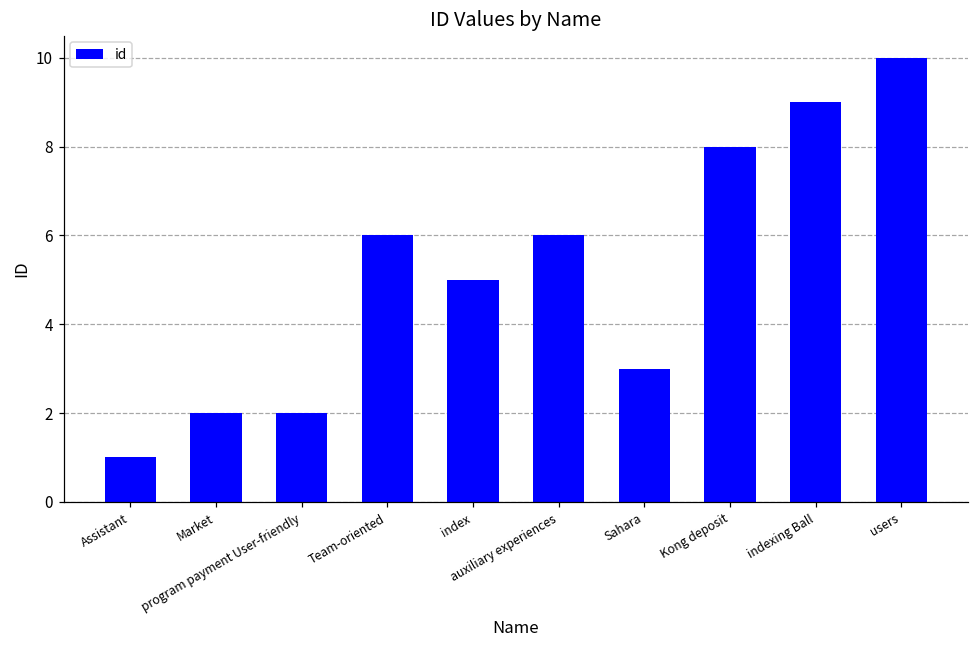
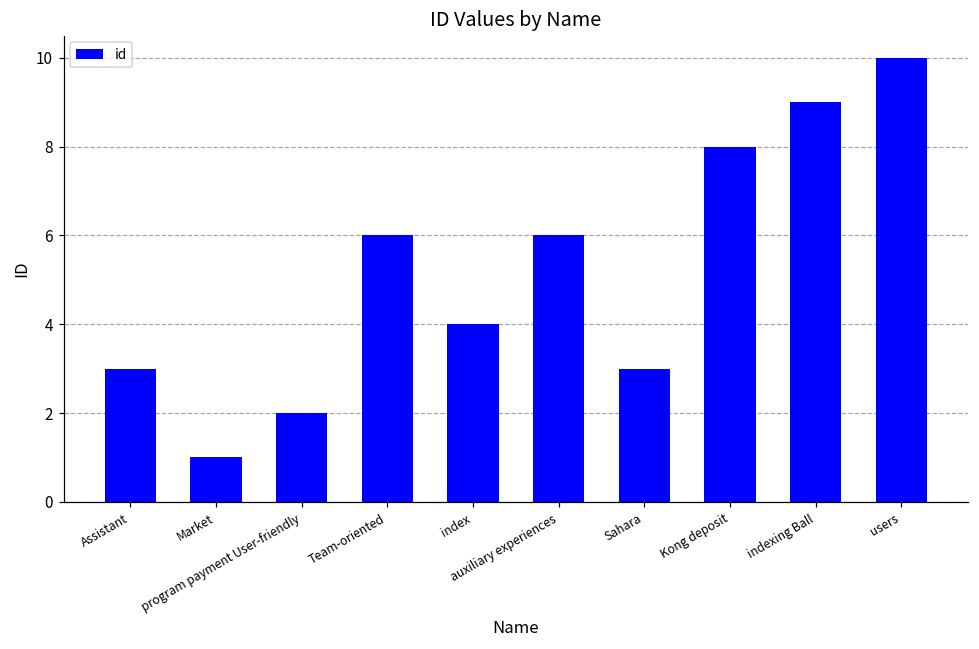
Assistant: 1 -> 3
Market: 2 -> 1
index: 5 -> 4
